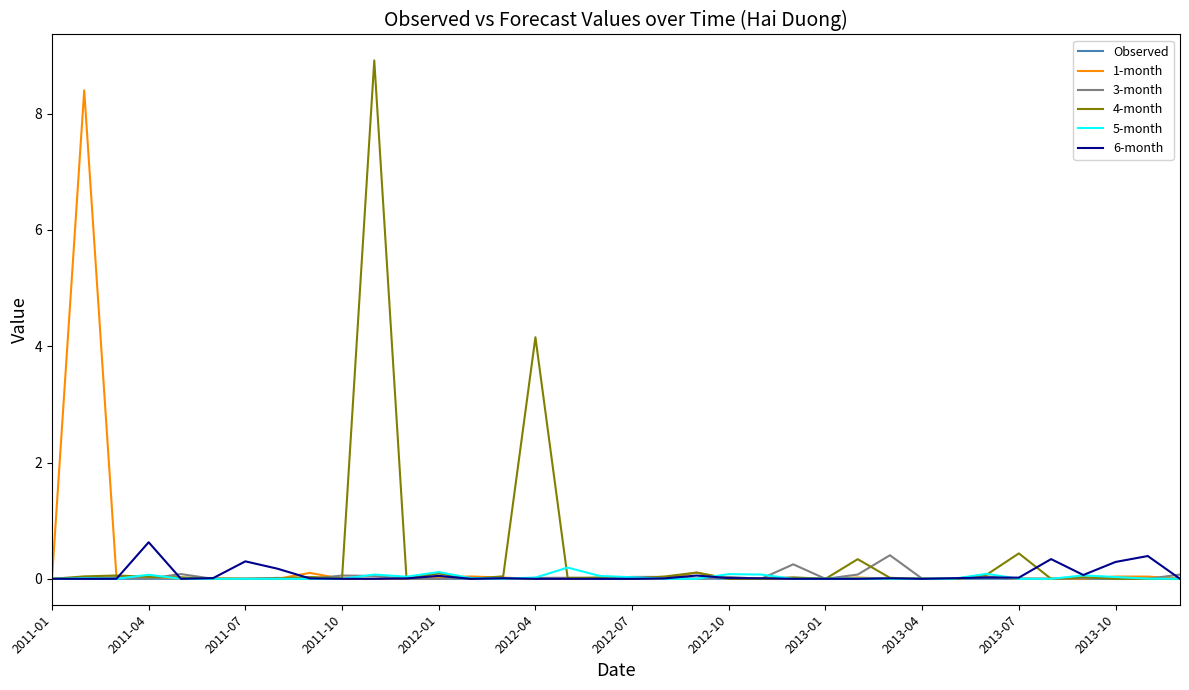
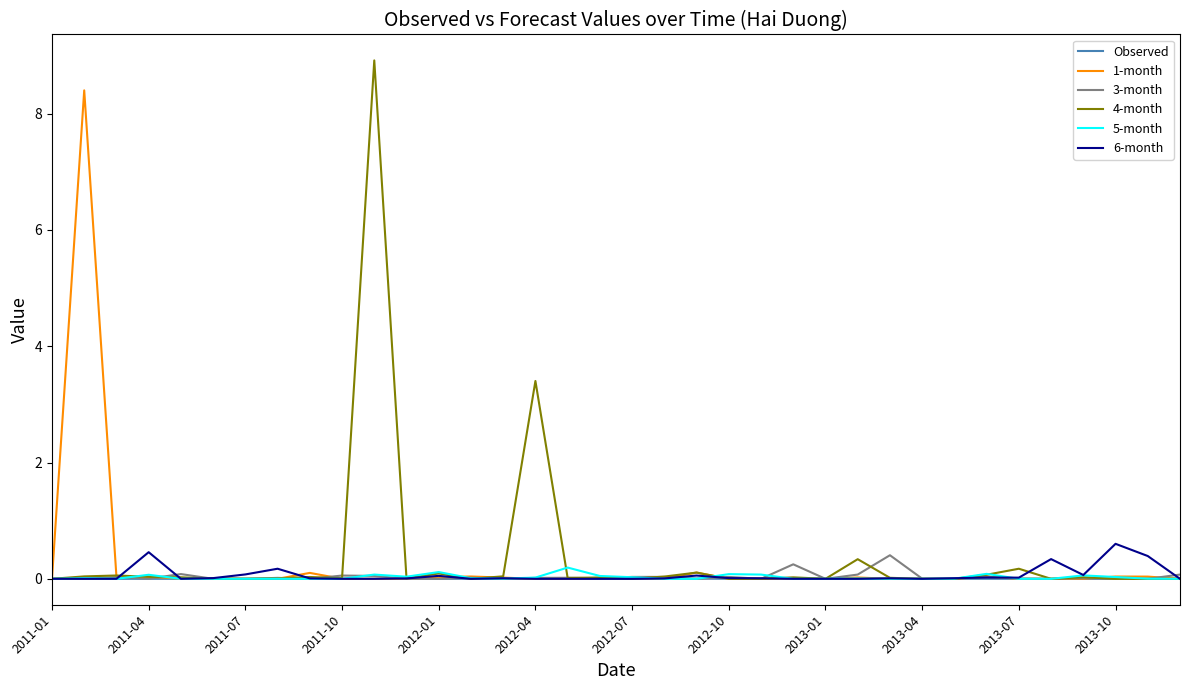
6-month, 2011-04: 0.6 -> 0.5
6-month, 2011-07: 0.3 -> 0.1
4-month, 2012-04: 4.2 -> 3.4
4-month, 2013-07: 0.4 -> 0.2
6-month, 2013-10: 0.3 -> 0.6
